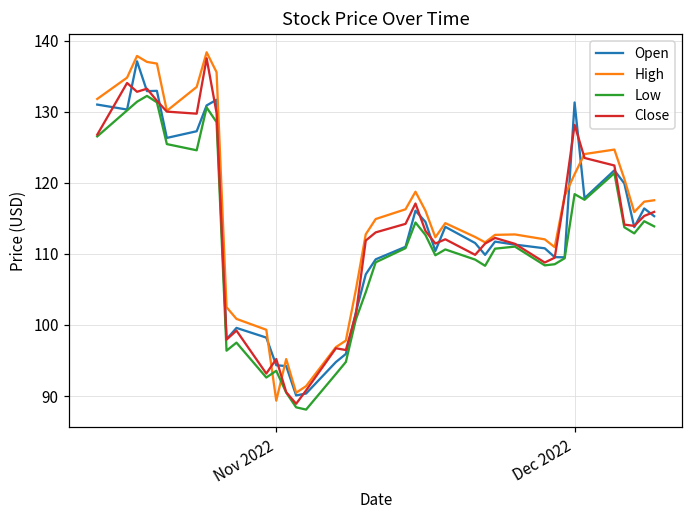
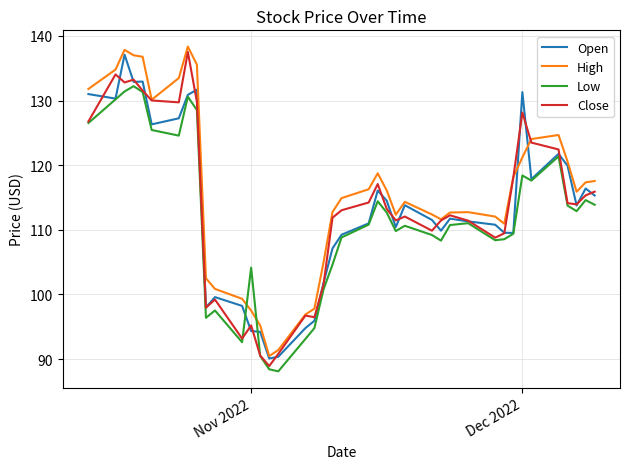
High, Nov 2022: 89 -> 97
Low, Nov 2022: 94 -> 104
